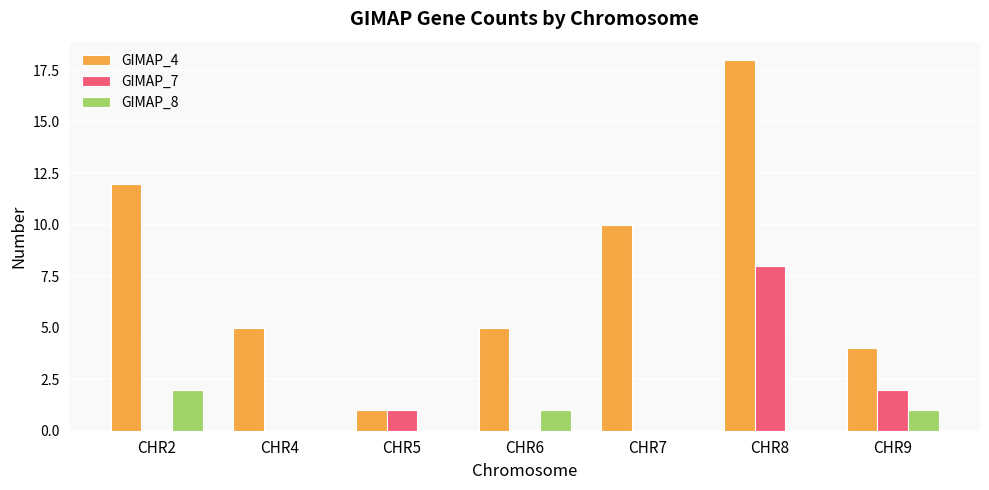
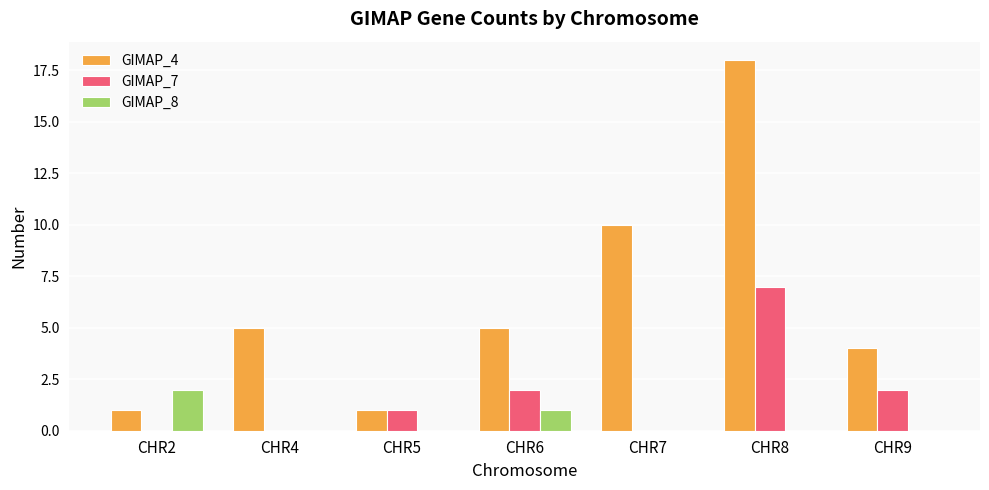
GIMAP_4, CHR2: 12 -> 1
GIMAP_7, CHR6: 0 -> 2
GIMAP_7, CHR8: 8 -> 7
GIMAP_8, CHR9: 1 -> 0
